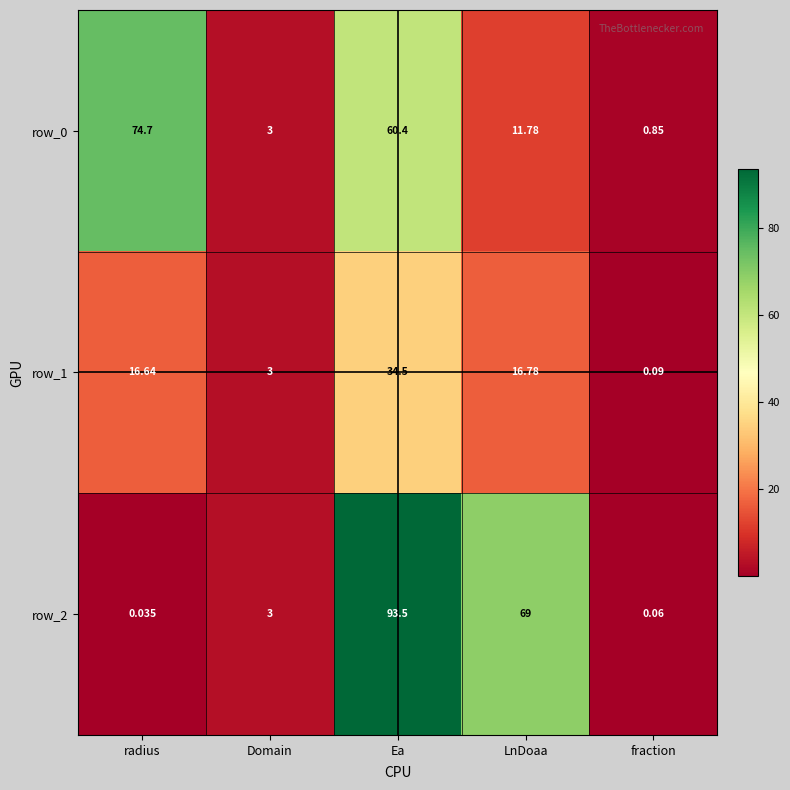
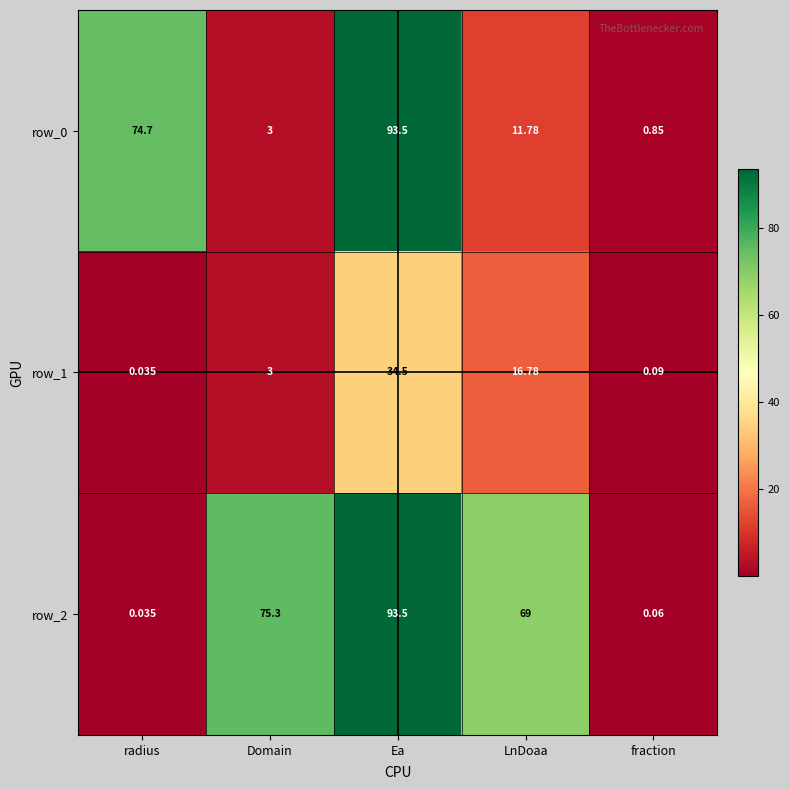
row_0, Ea: 60.4 -> 93.5
row_1, radius: 16.64 -> 0.035
row_2, Domain: 3 -> 75.3
